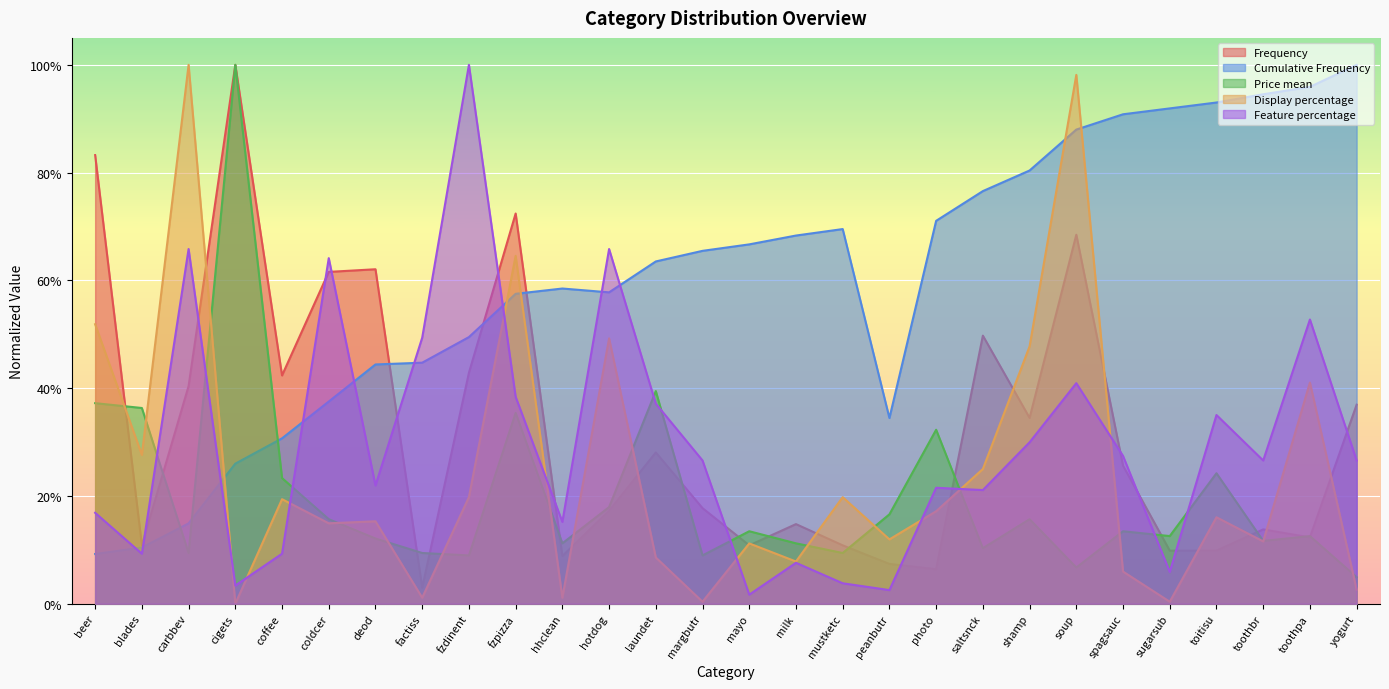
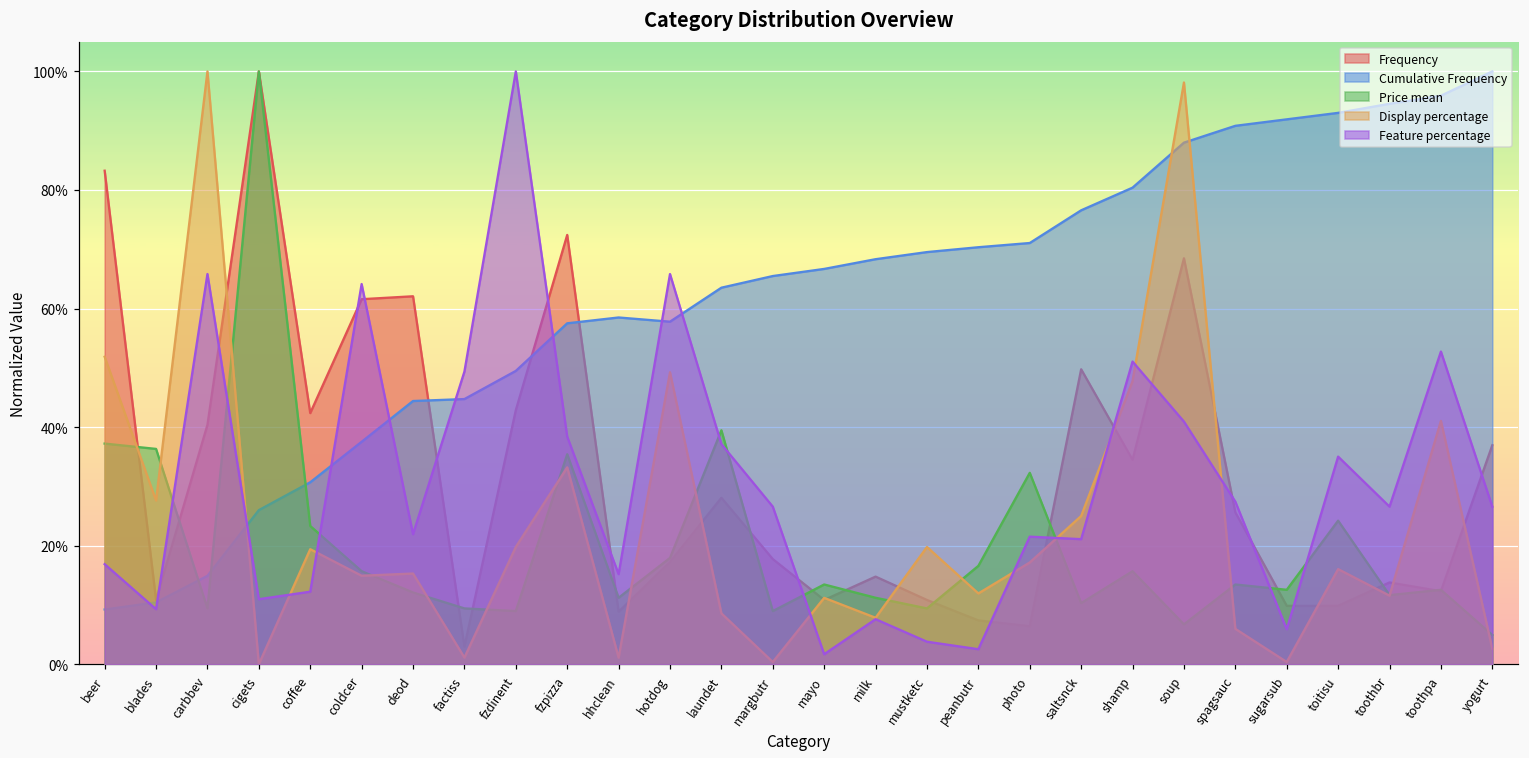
Feature percentage, cigets: 3% -> 11%
Feature percentage, coffee: 9% -> 12%
Display percentage, fzpizza: 65% -> 33%
Cumulative Frequency, peanbutr: 34% -> 70%
Feature percentage, shamp: 30% -> 51%
